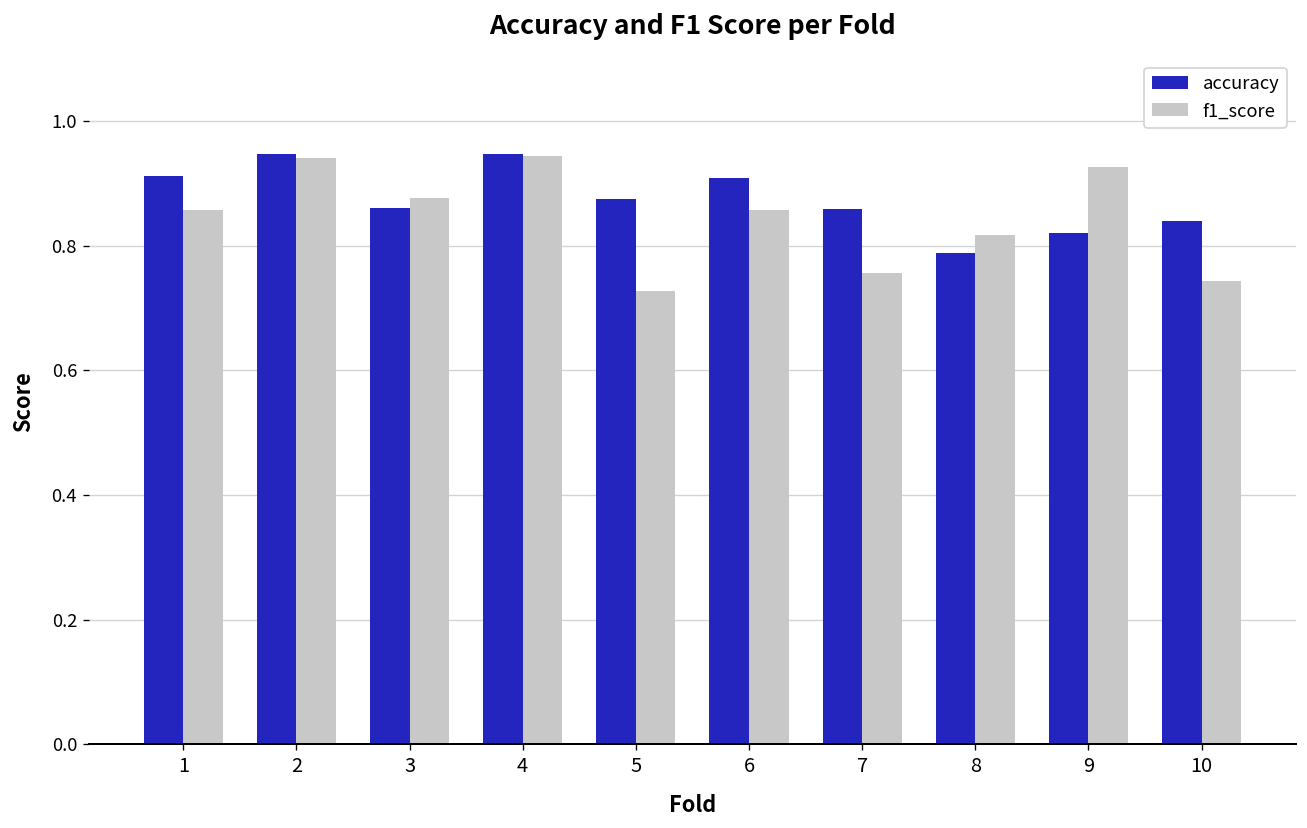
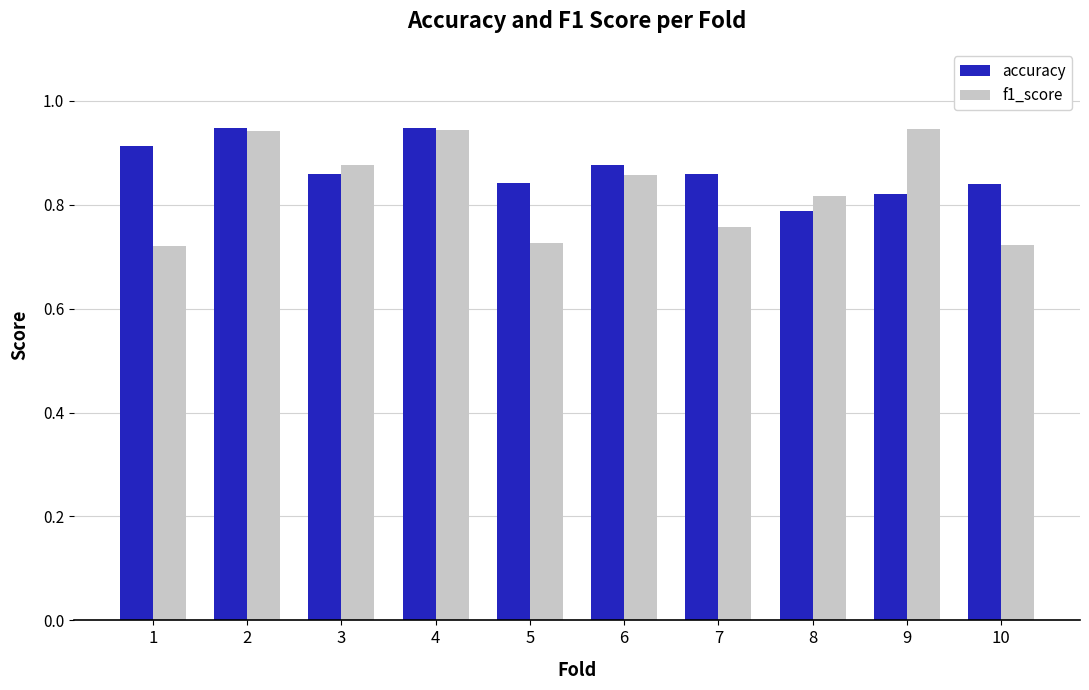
f1_score, 1: 0.86 -> 0.72
accuracy, 5: 0.88 -> 0.84
accuracy, 6: 0.91 -> 0.88
f1_score, 9: 0.93 -> 0.95
f1_score, 10: 0.74 -> 0.72
